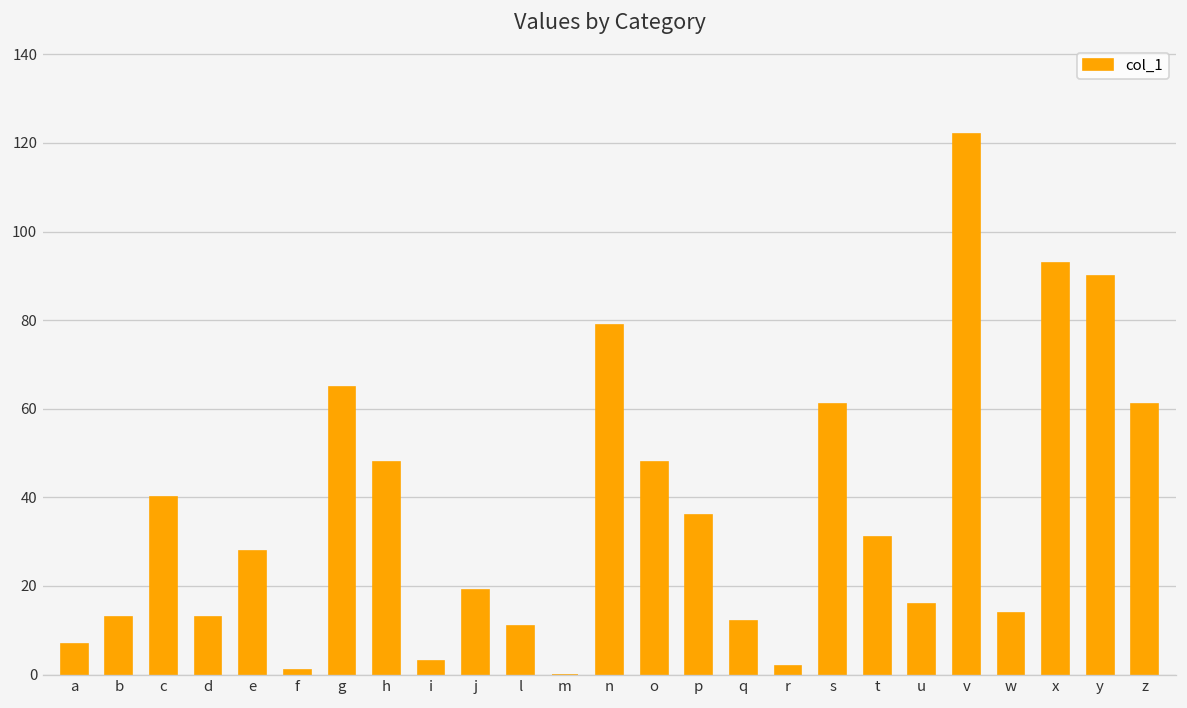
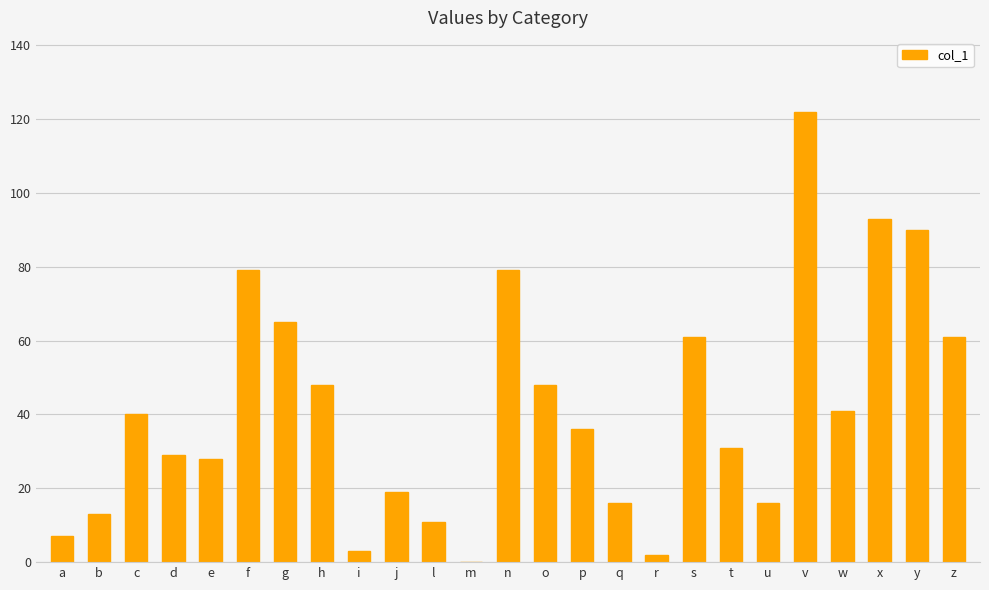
d: 13 -> 29
f: 1 -> 79
q: 12 -> 16
w: 14 -> 41
